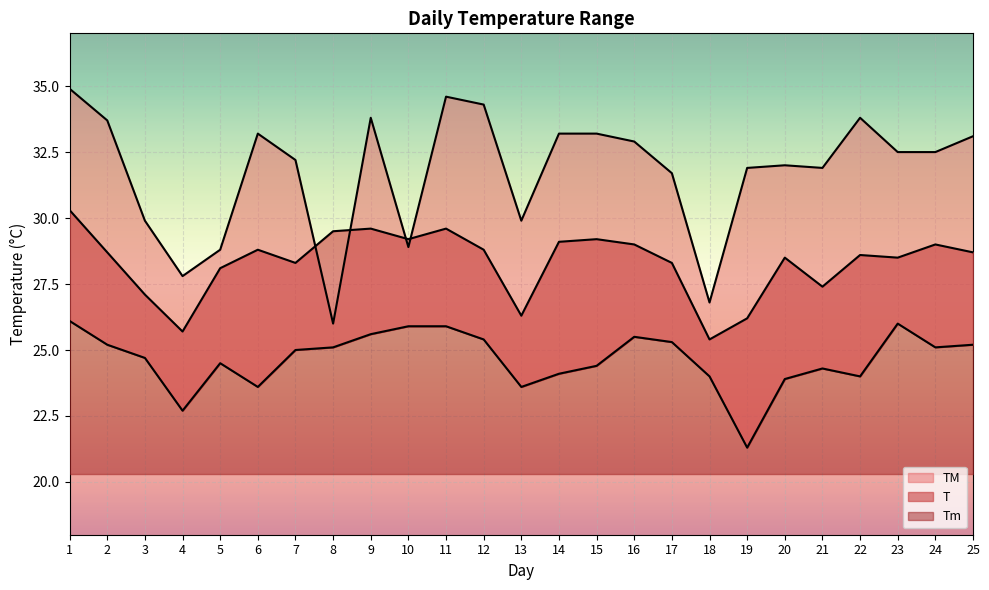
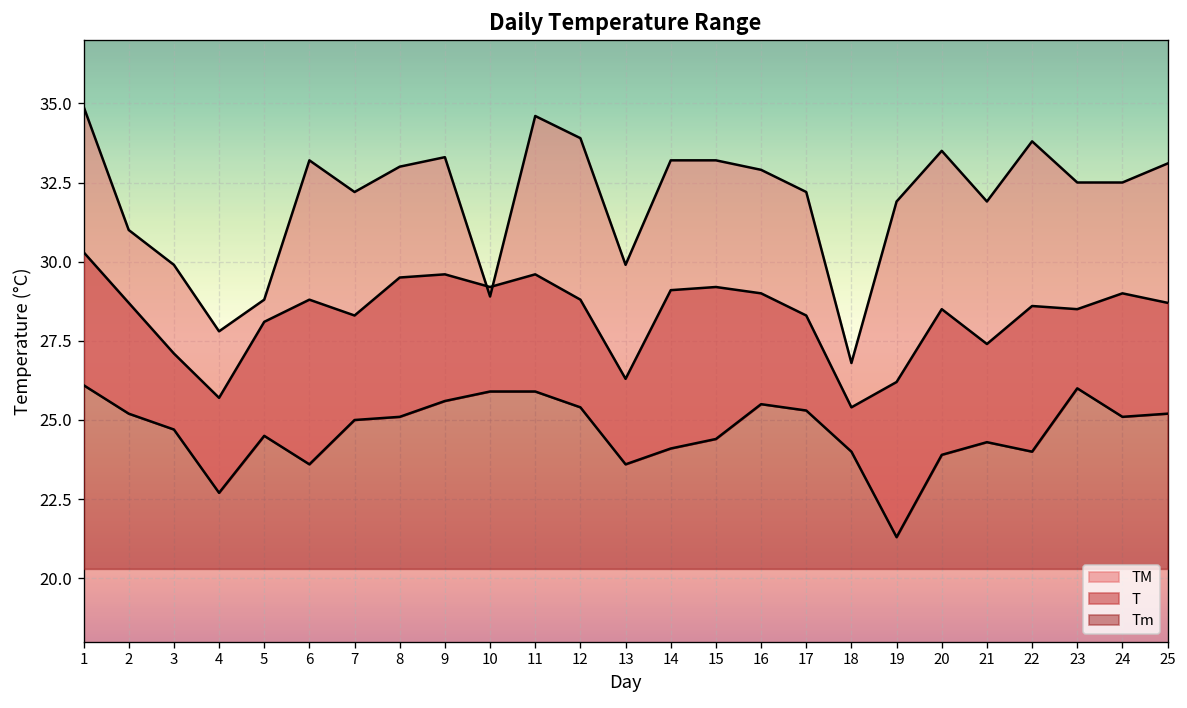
TM, 2: 33.7 -> 31.0
TM, 8: 26 -> 33
TM, 9: 33.8 -> 33.3
TM, 12: 34.3 -> 33.9
TM, 17: 31.7 -> 32.2
TM, 20: 32.0 -> 33.5
